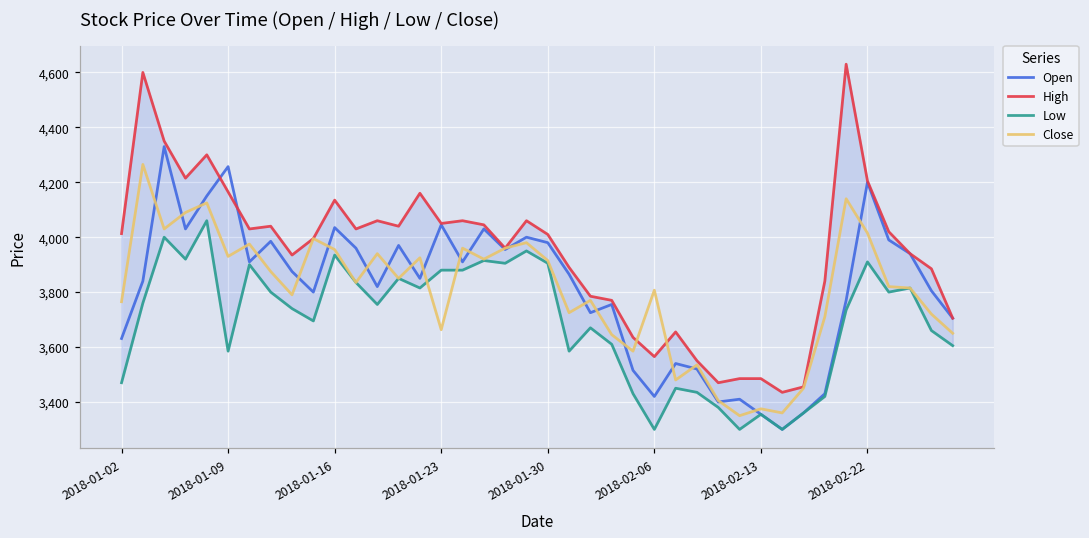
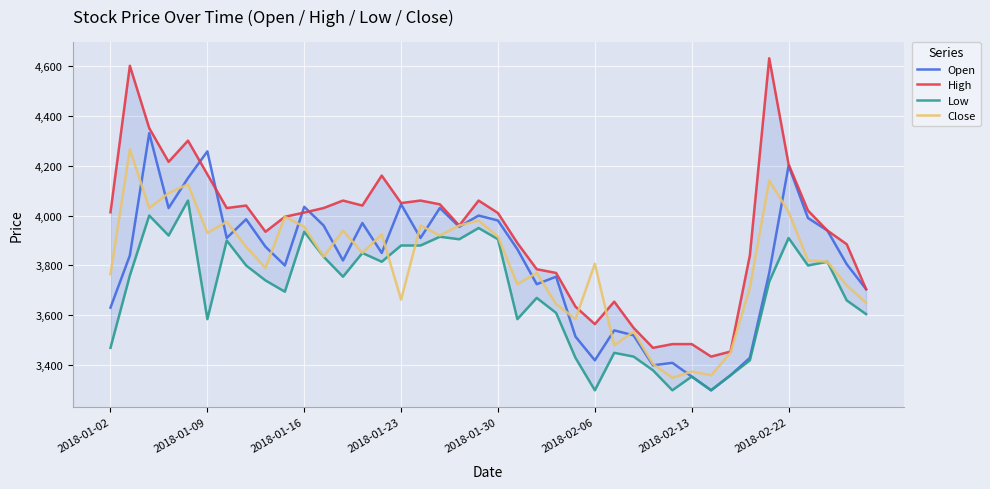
High, 2018-01-16: 4,140 -> 4,010
